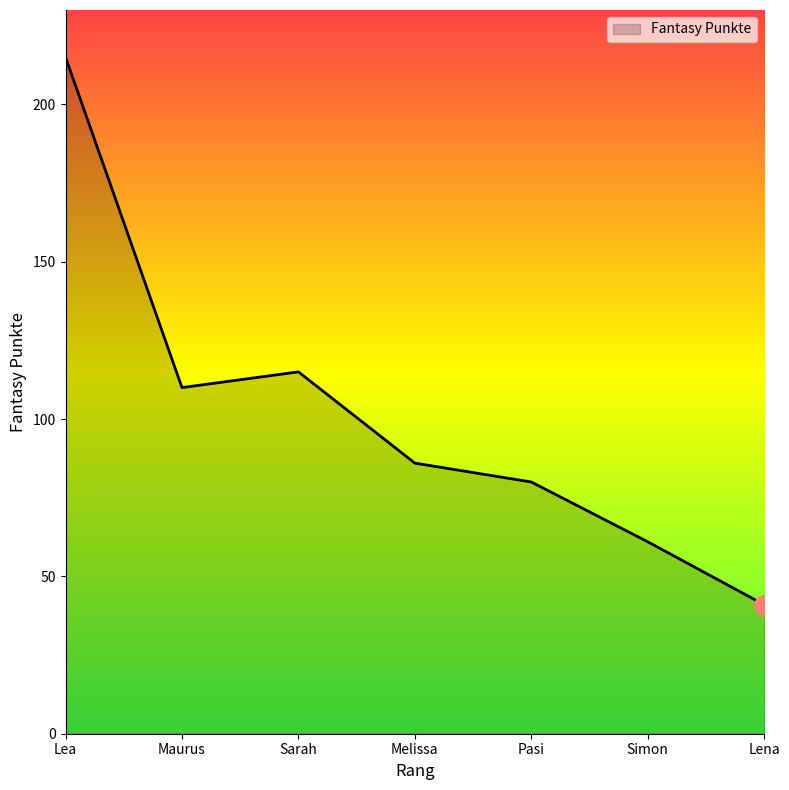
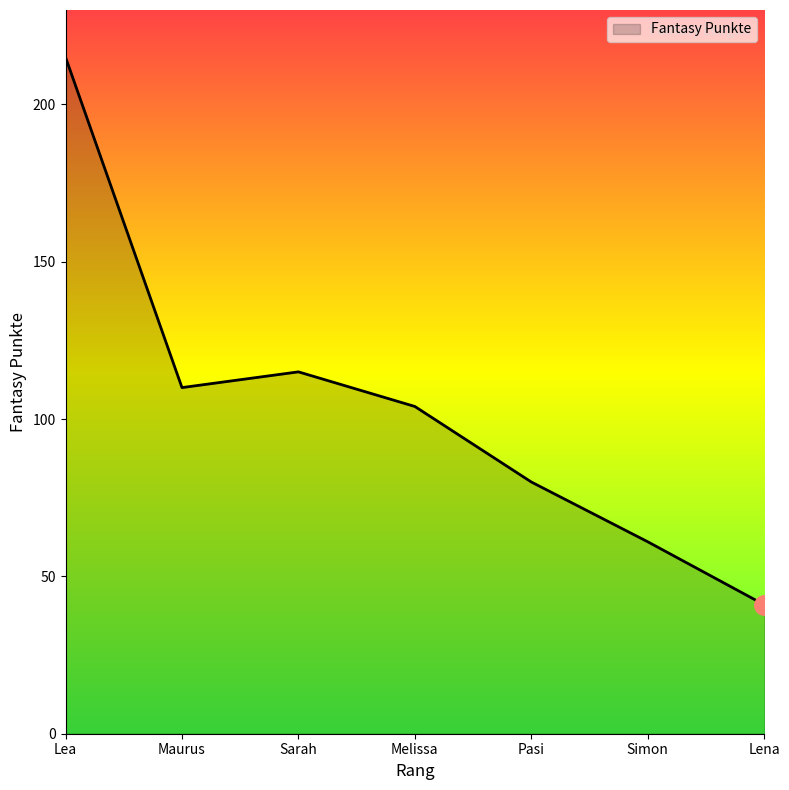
Fantasy Punkte, Melissa: 86 -> 104
